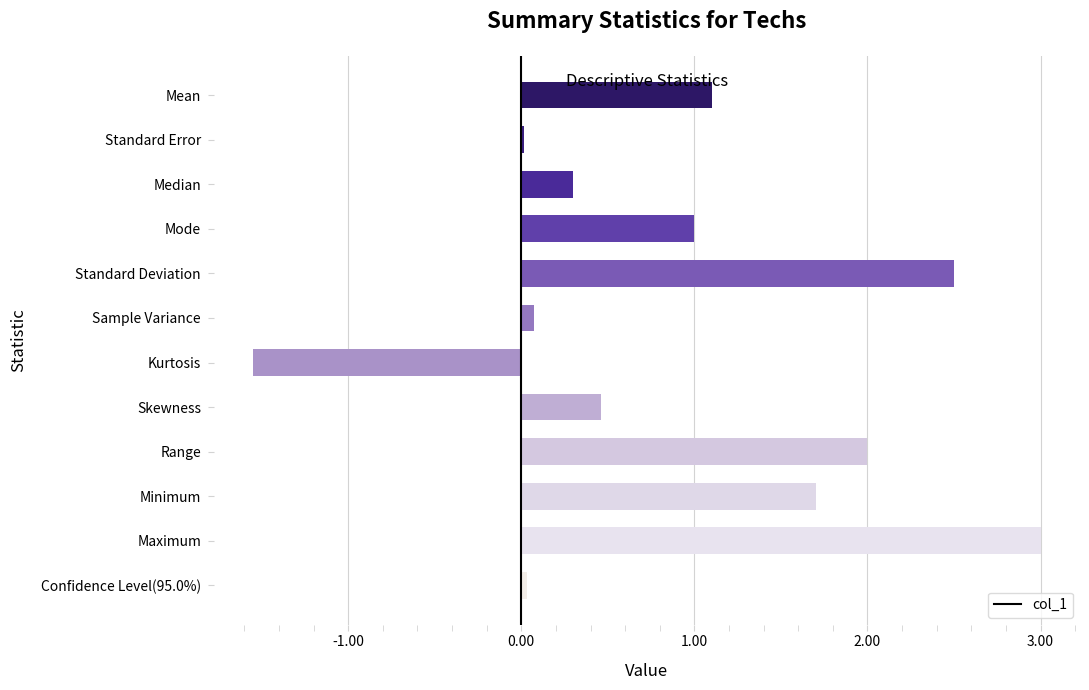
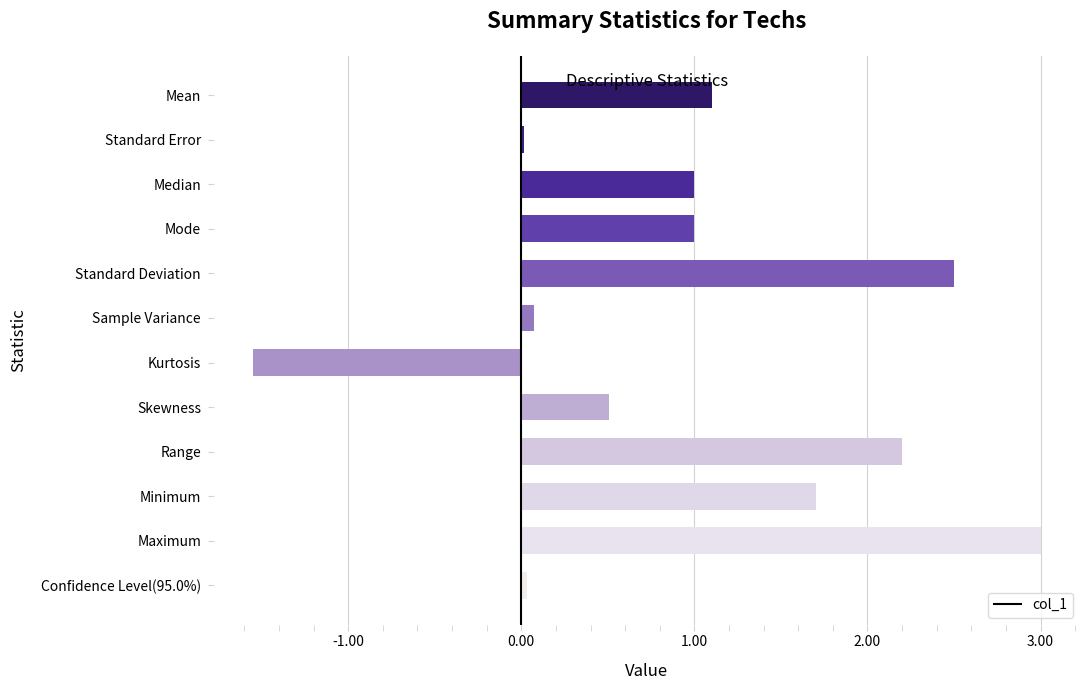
Median: 0.3 -> 1.0
Skewness: 0.46 -> 0.51
Range: 2.0 -> 2.2
